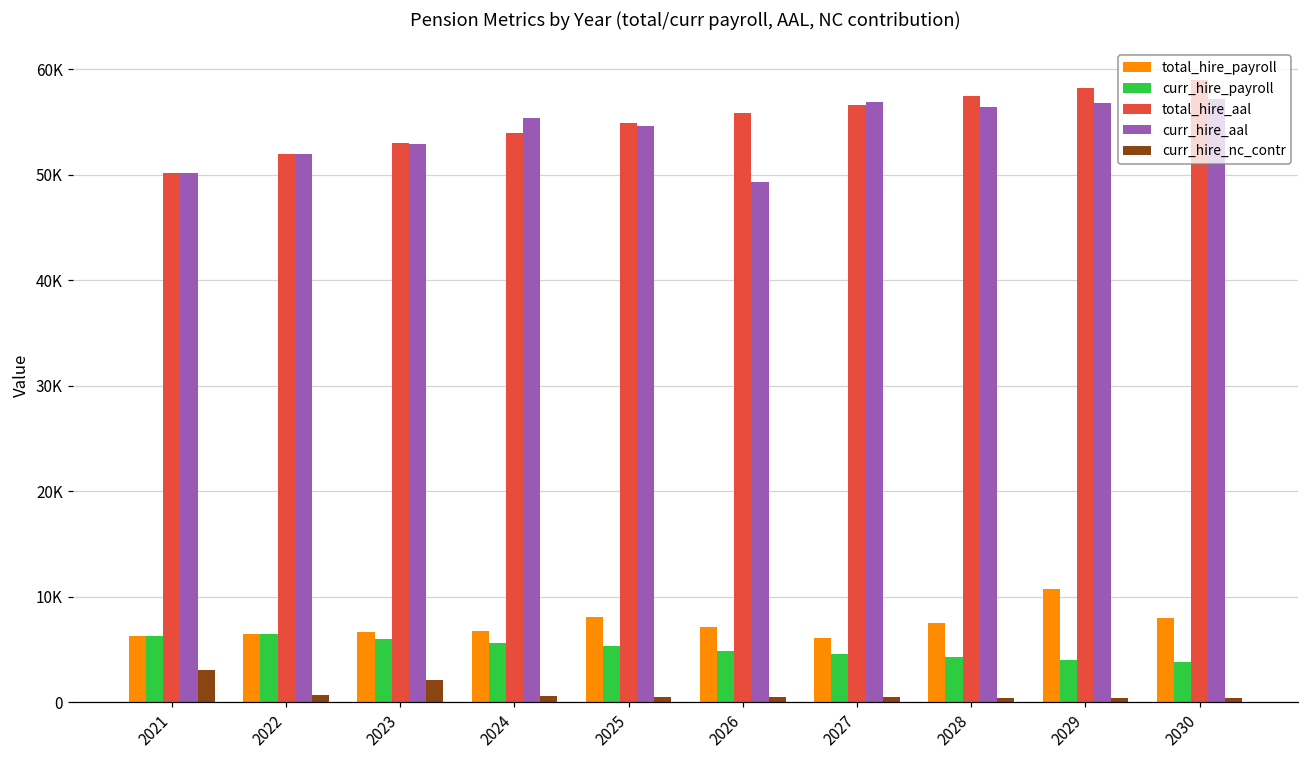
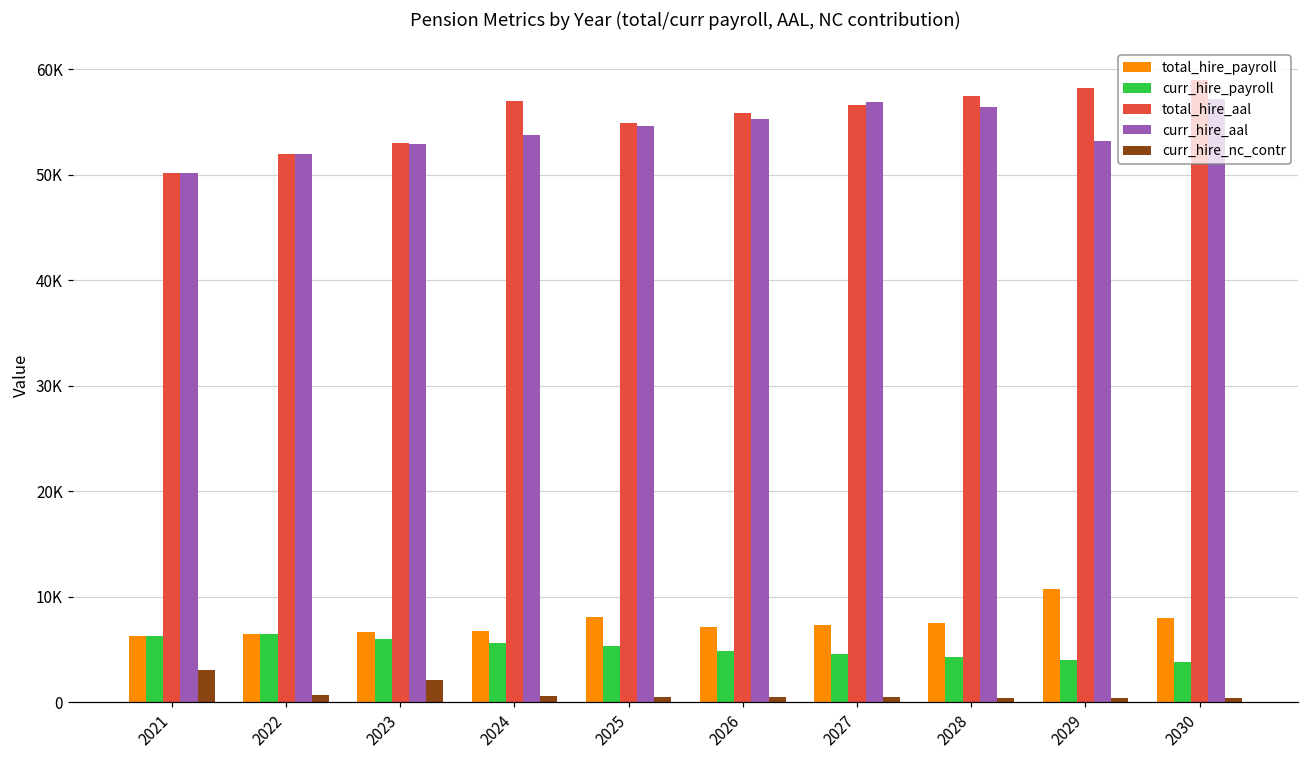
total_hire_aal, 2024: 54000 -> 57000
curr_hire_aal, 2024: 55000 -> 54000
curr_hire_aal, 2026: 49000 -> 55000
total_hire_payroll, 2027: 6000 -> 7000
curr_hire_aal, 2029: 57000 -> 53000
